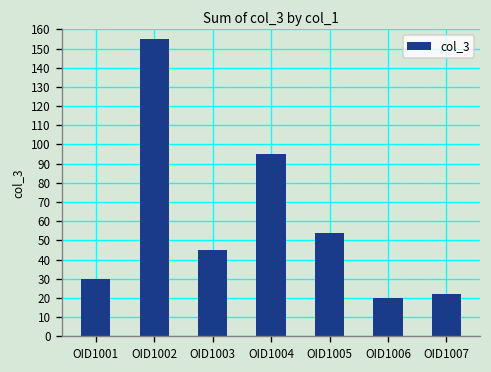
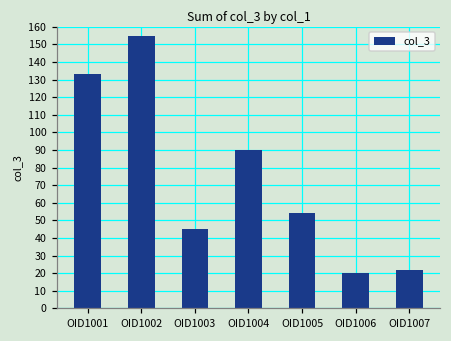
OID1001: 30 -> 133
OID1004: 95 -> 90
